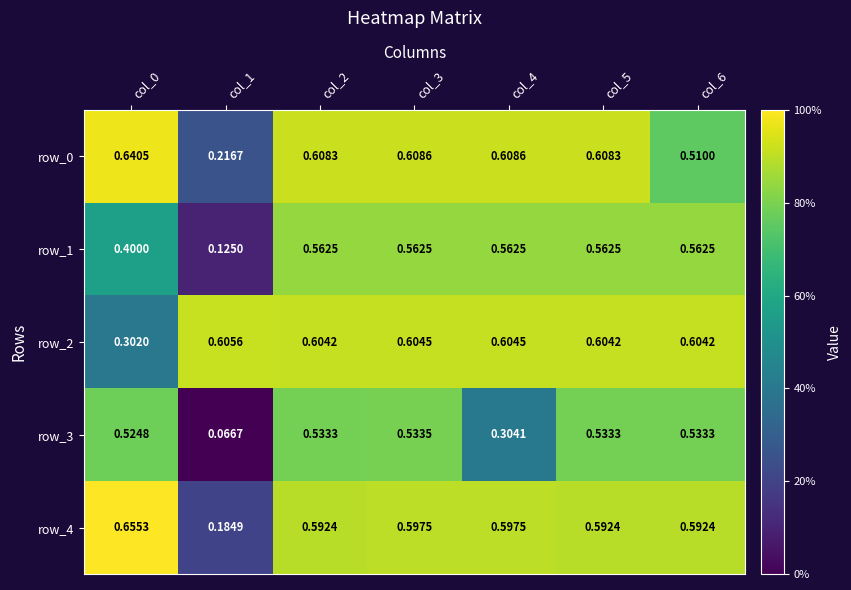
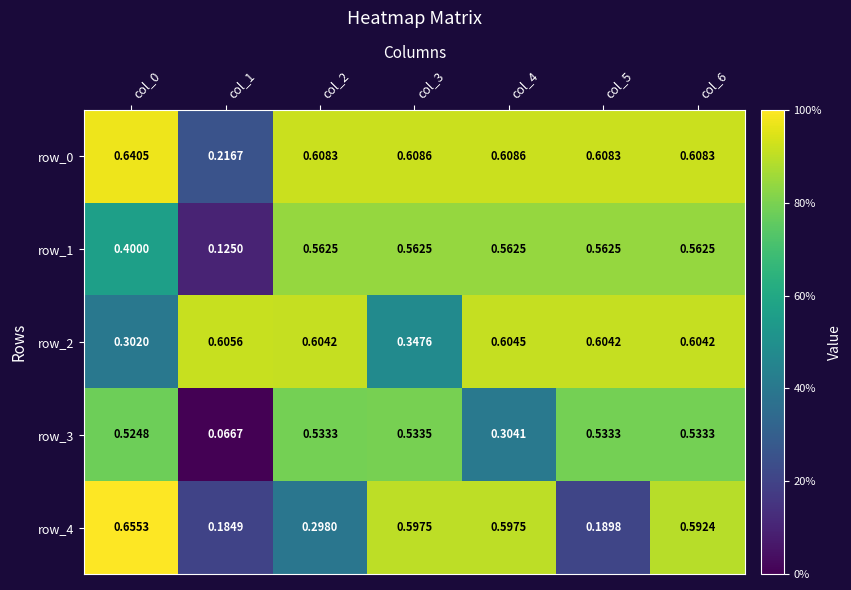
row_0, col_6: 0.5100 -> 0.6083
row_2, col_3: 0.6045 -> 0.3476
row_4, col_2: 0.5924 -> 0.2980
row_4, col_5: 0.5924 -> 0.1898
